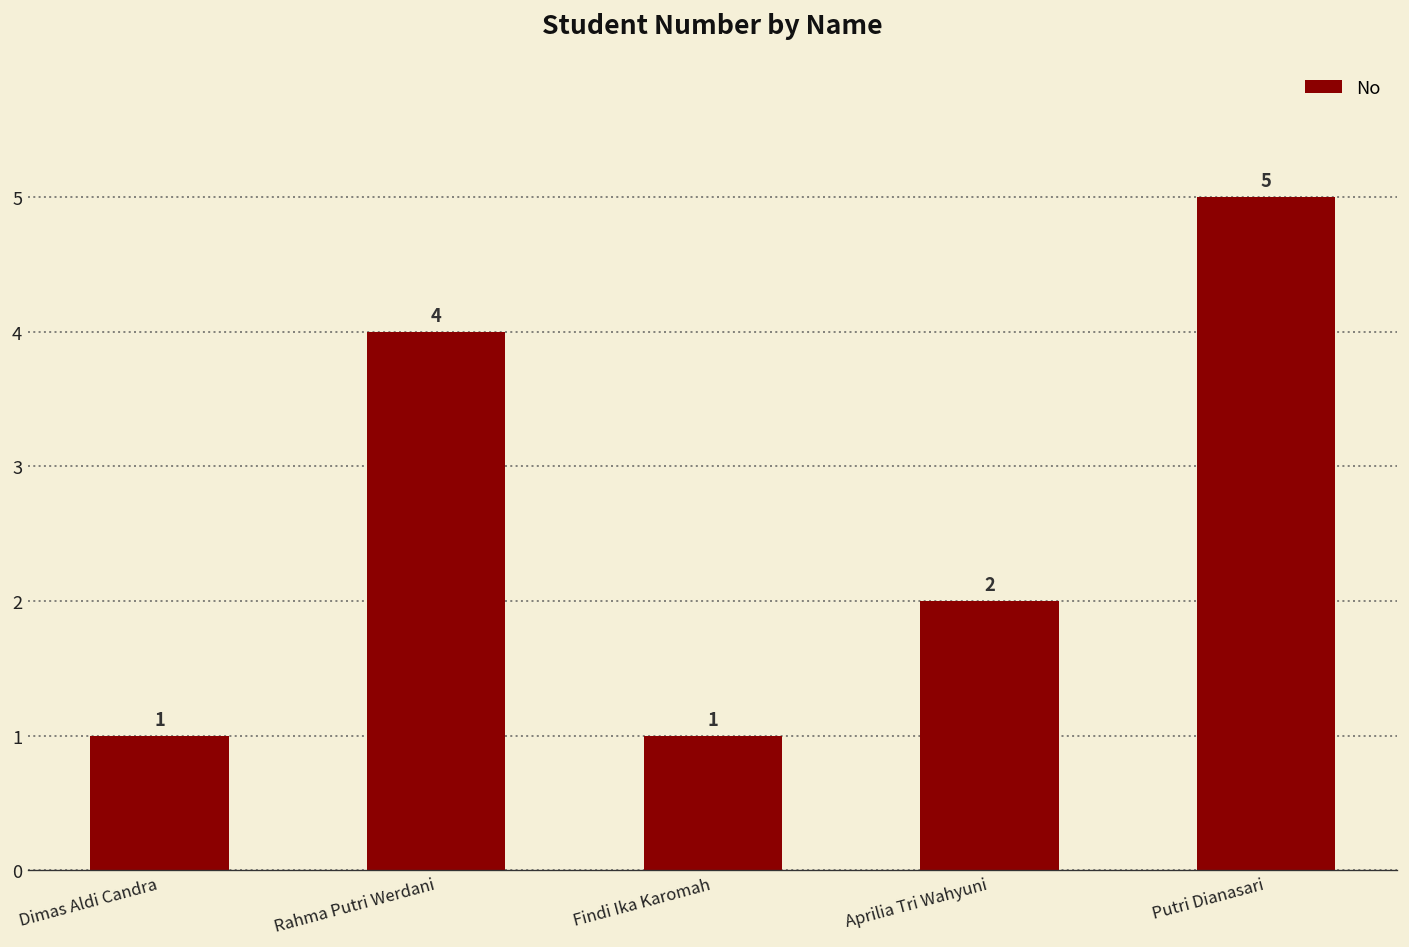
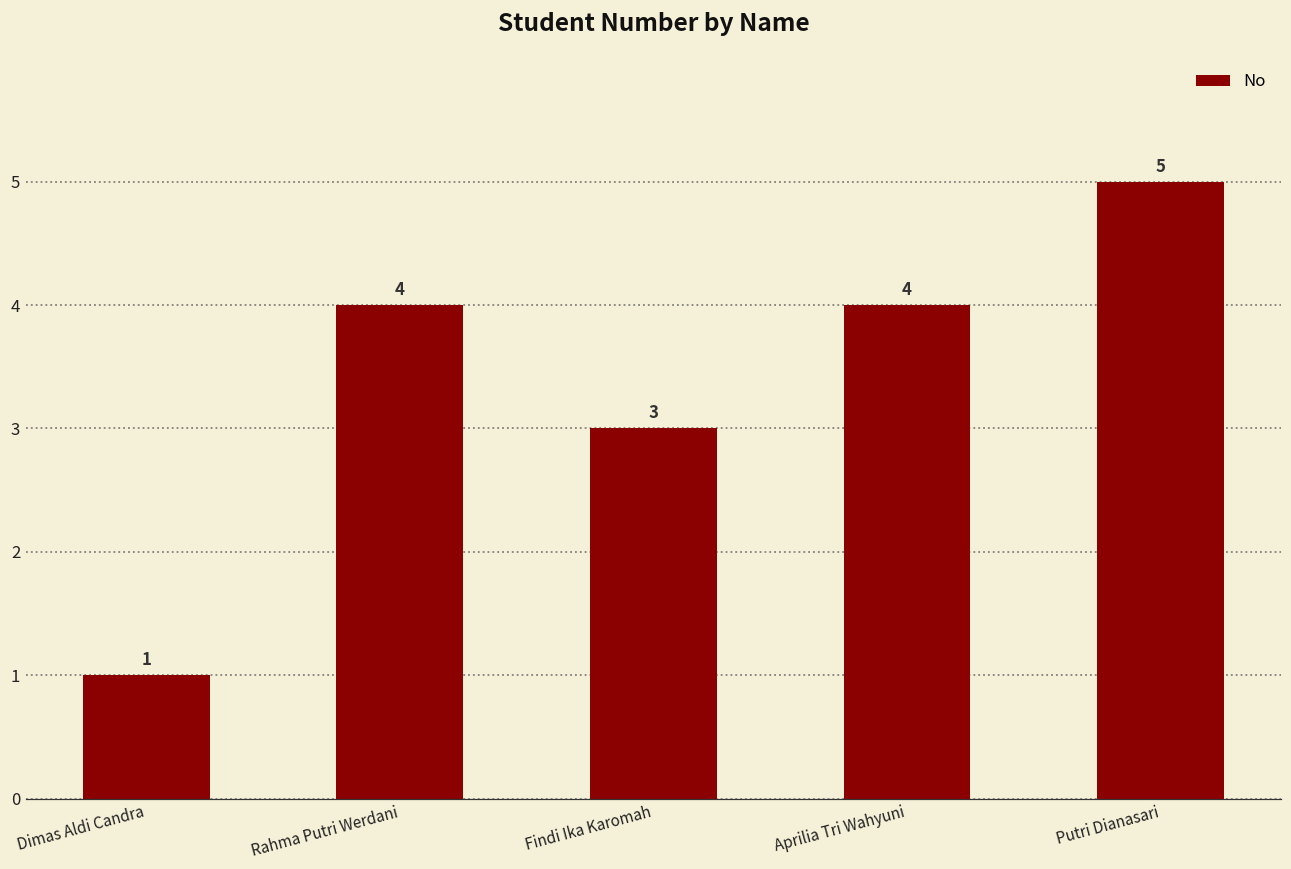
Findi Ika Karomah: 1 -> 3
Aprilia Tri Wahyuni: 2 -> 4
